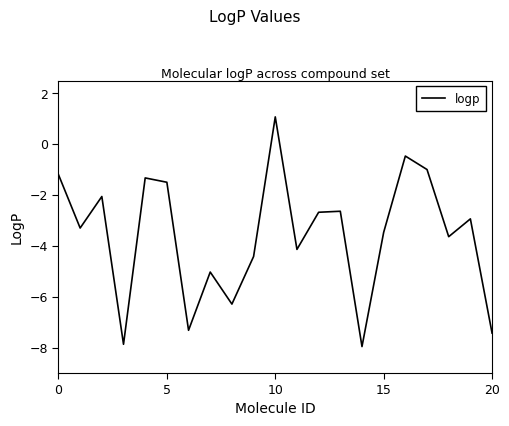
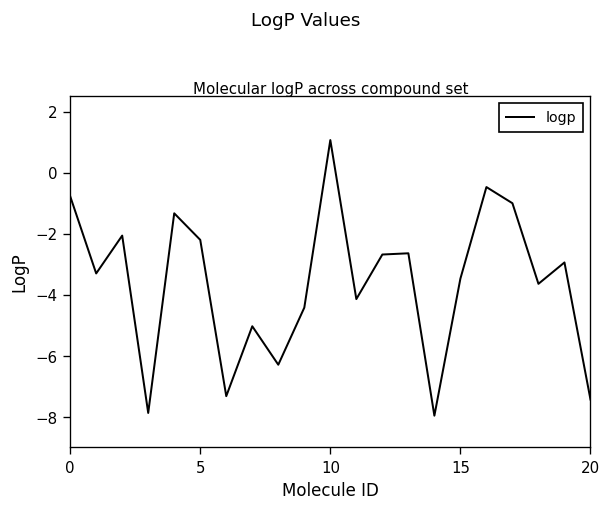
0: -1.2 -> -0.8
5: -1.5 -> -2.2
